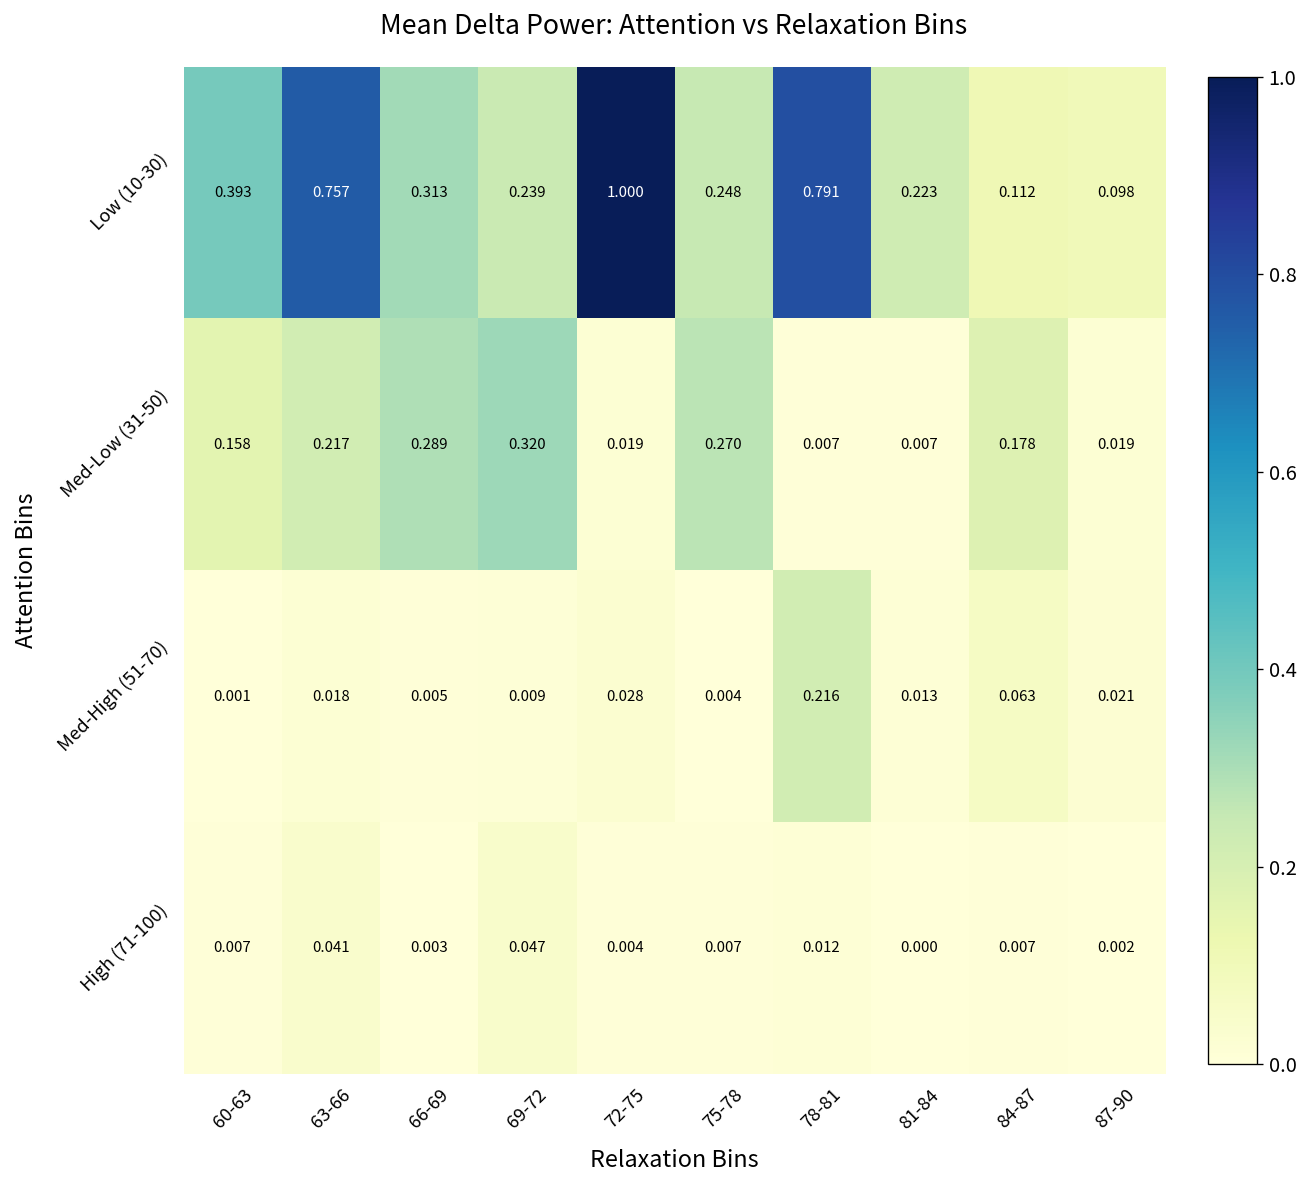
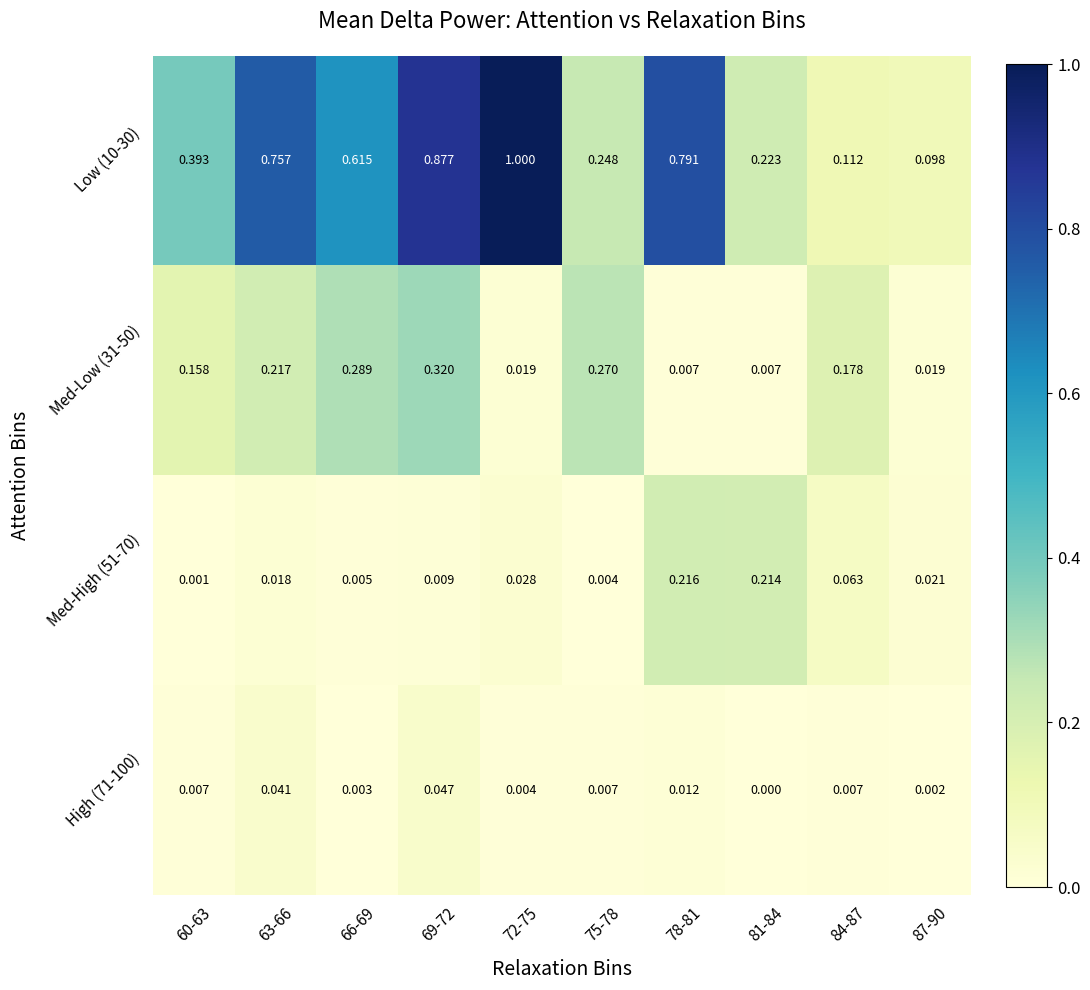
Low (10-30), 66-69: 0.313 -> 0.615
Low (10-30), 69-72: 0.239 -> 0.877
Med-High (51-70), 81-84: 0.013 -> 0.214
